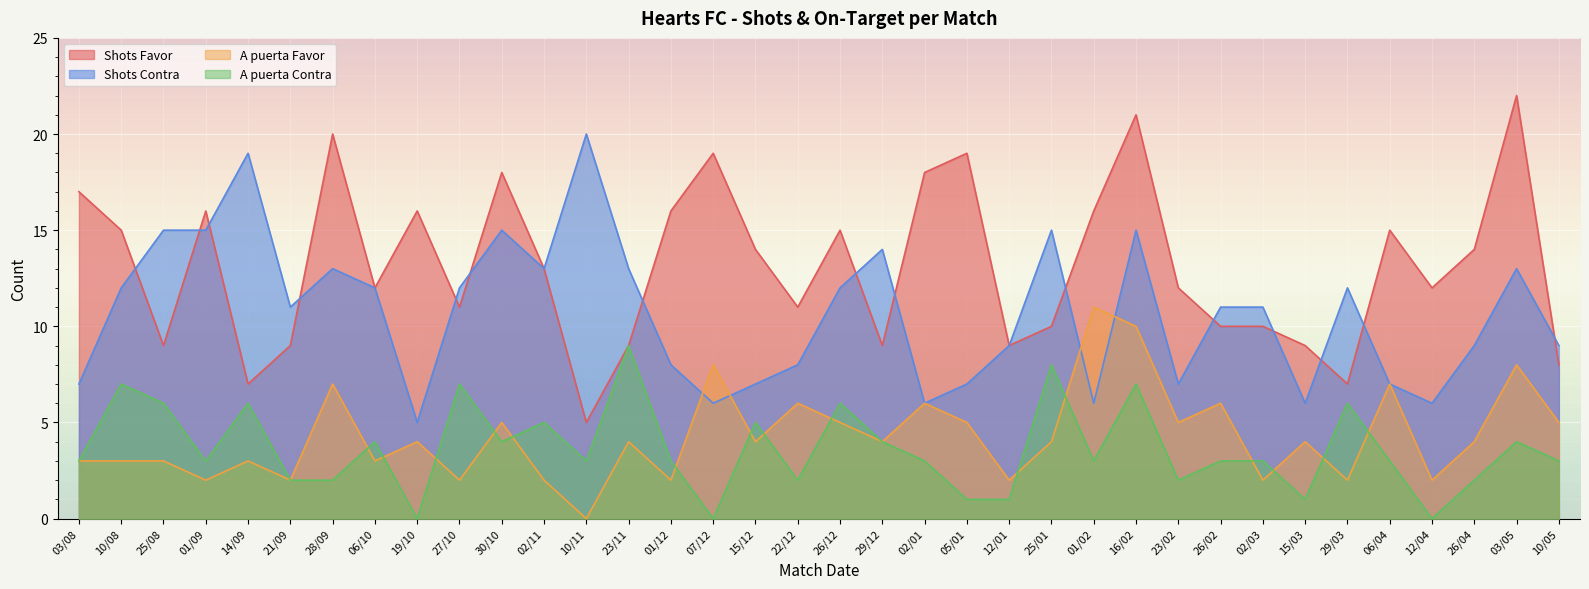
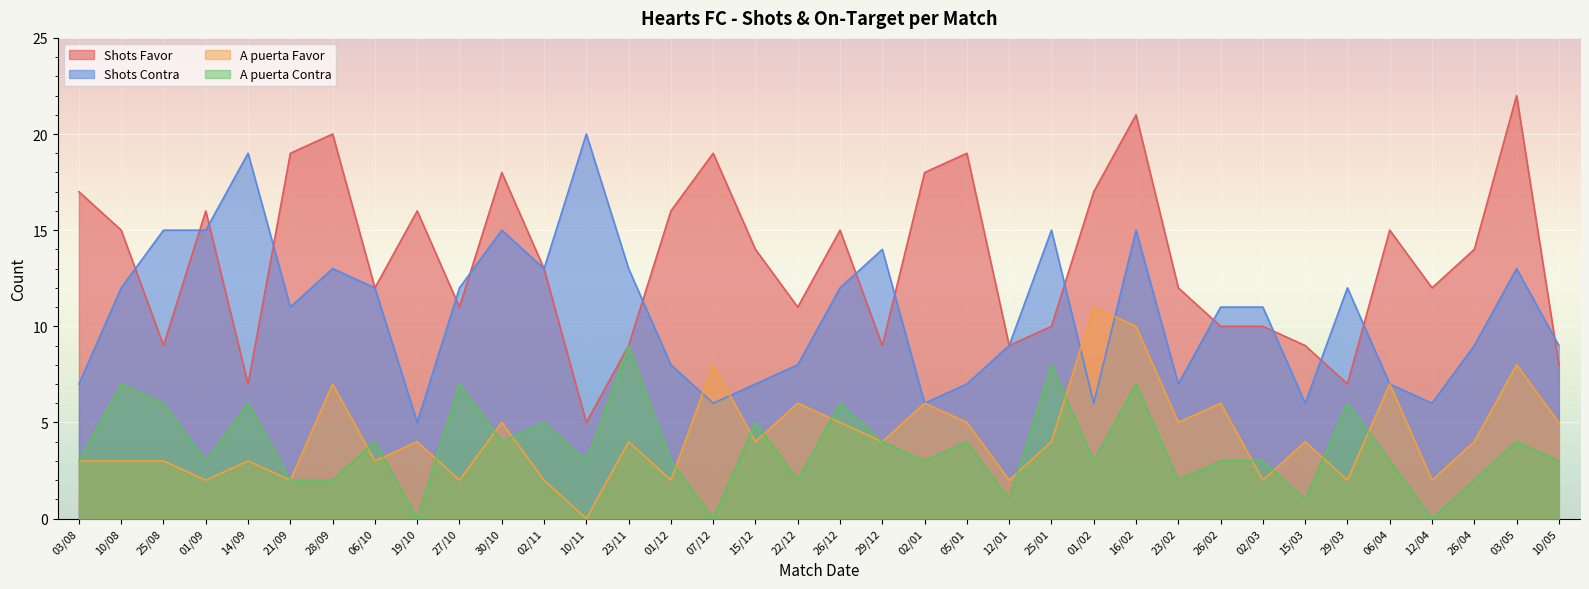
Shots Favor, 21/09: 9 -> 19
A puerta Contra, 05/01: 1 -> 4
Shots Favor, 01/02: 16 -> 17
